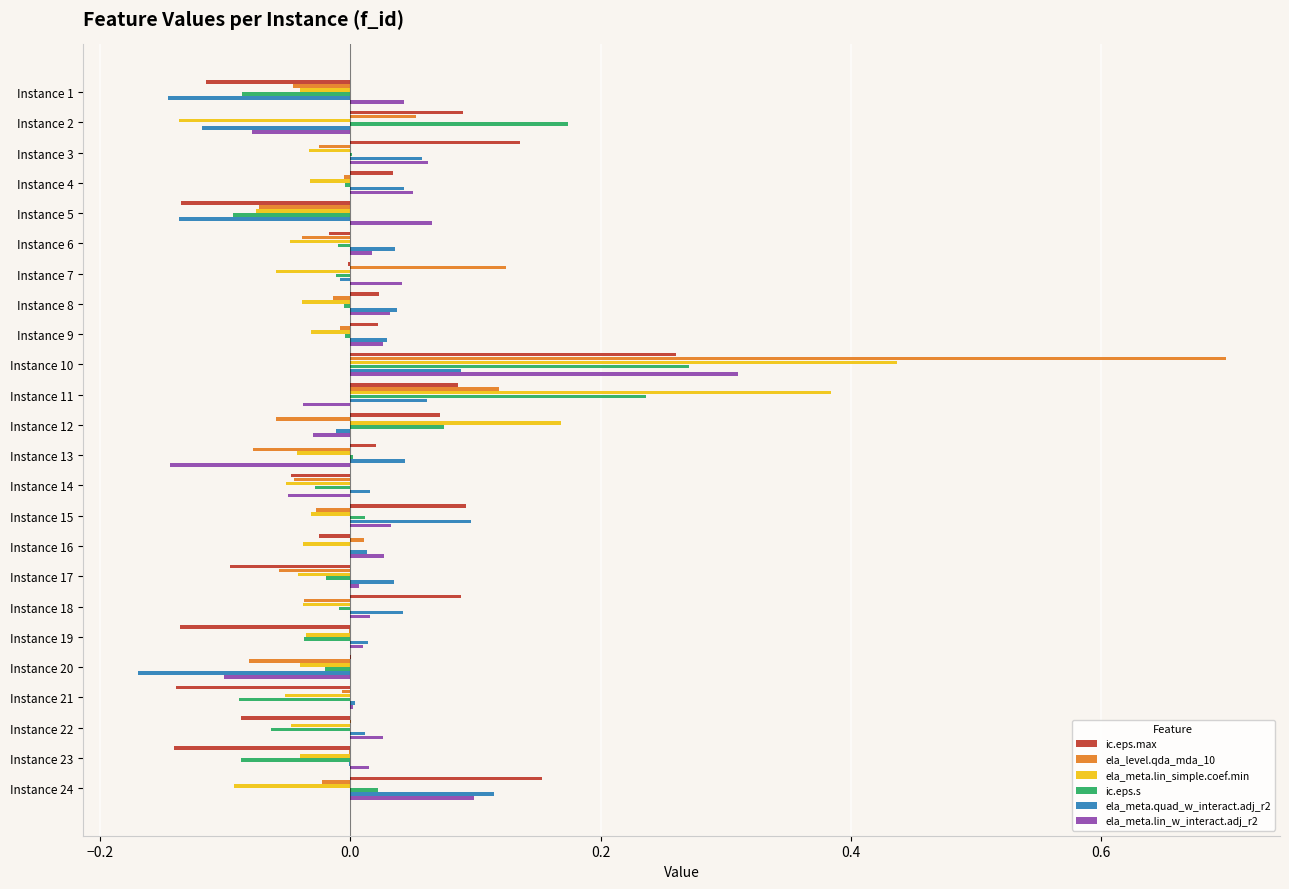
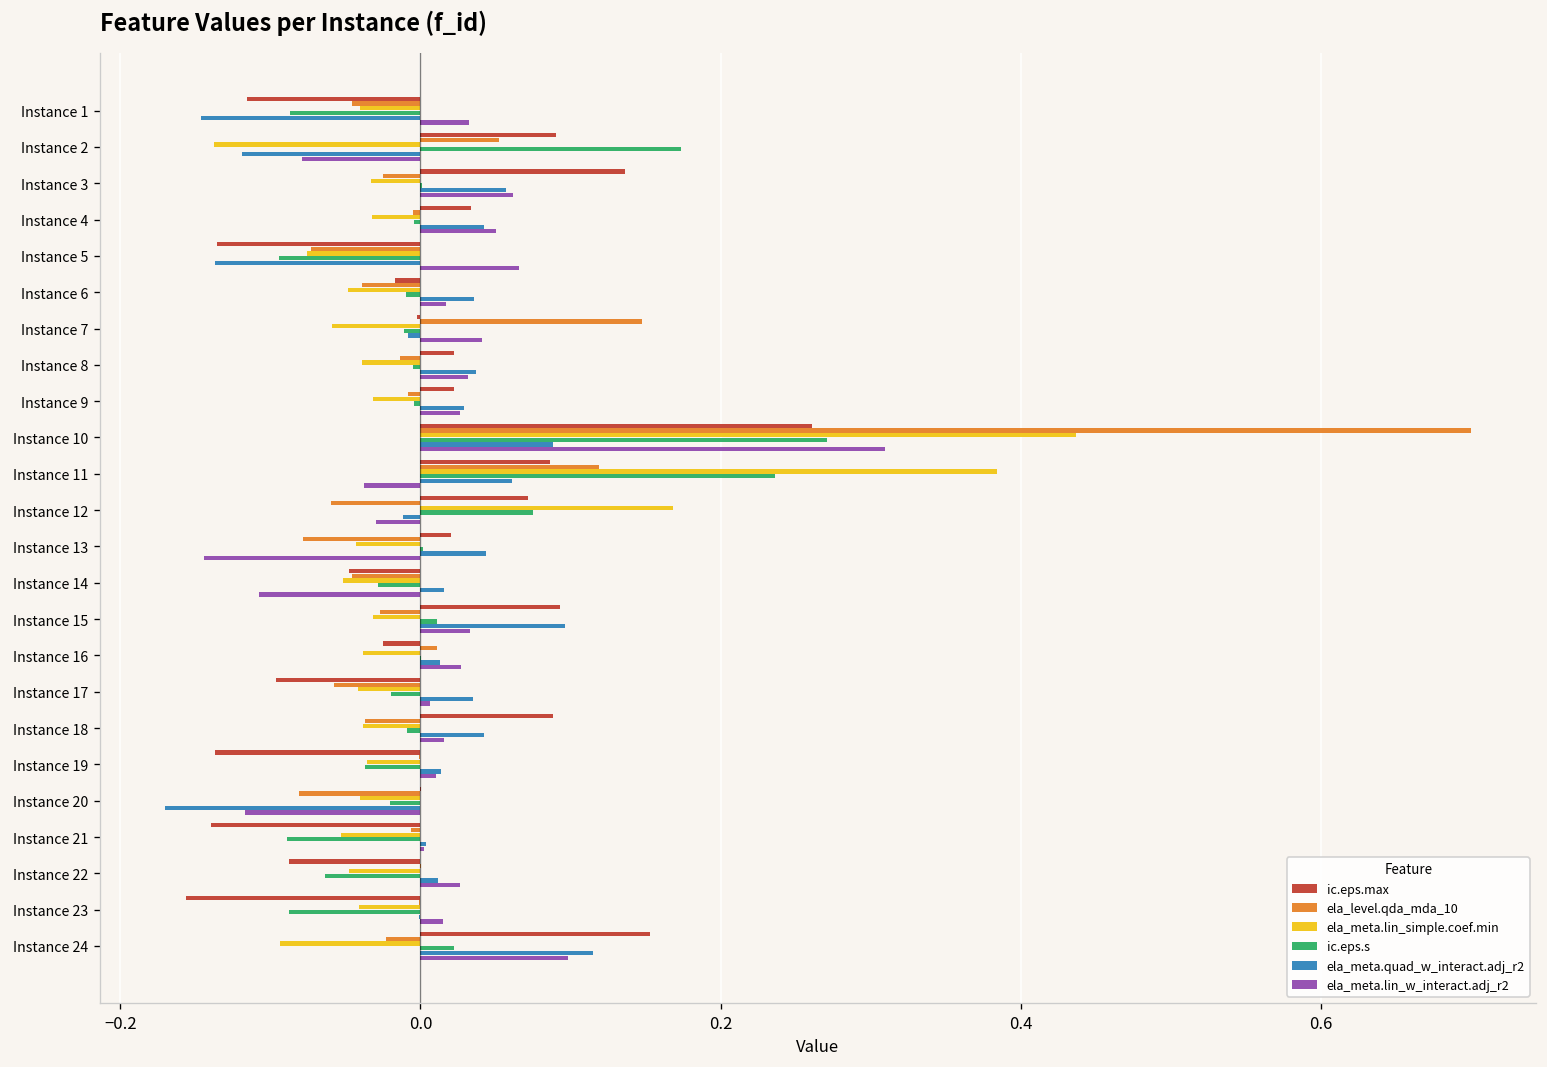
ela_meta.lin_w_interact.adj_r2, Instance 1: 0.043 -> 0.032
ela_level.qda_mda_10, Instance 7: 0.124 -> 0.148
ela_meta.lin_w_interact.adj_r2, Instance 14: -0.050 -> -0.108
ela_meta.lin_w_interact.adj_r2, Instance 20: -0.101 -> -0.117
ic.eps.max, Instance 23: -0.141 -> -0.156
